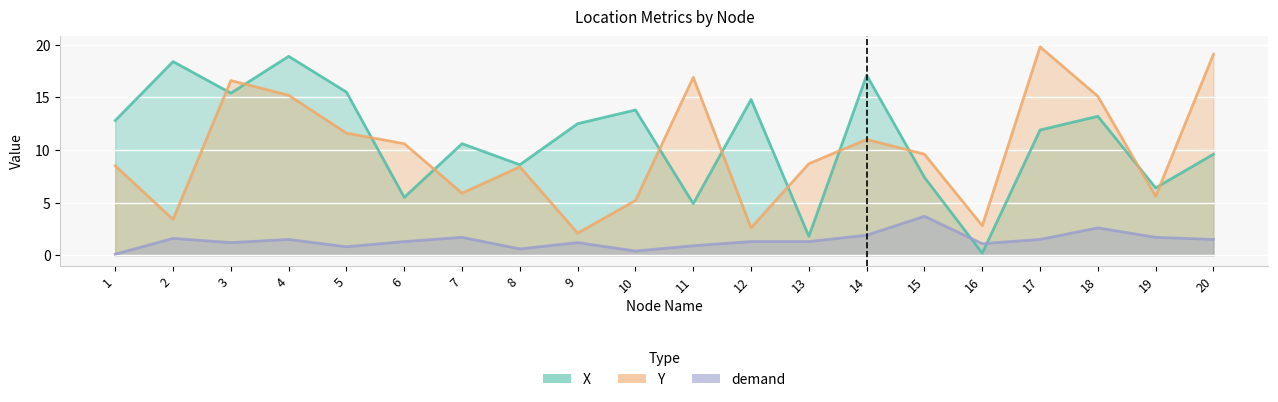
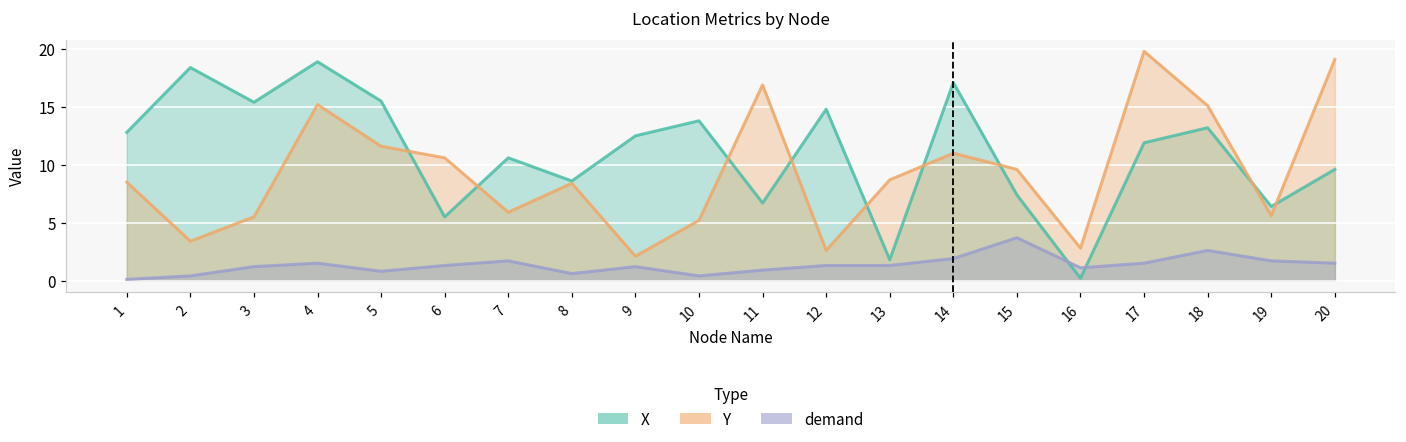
demand, 2: 1.6 -> 0.4
Y, 3: 16.6 -> 5.5
X, 11: 4.9 -> 6.7
